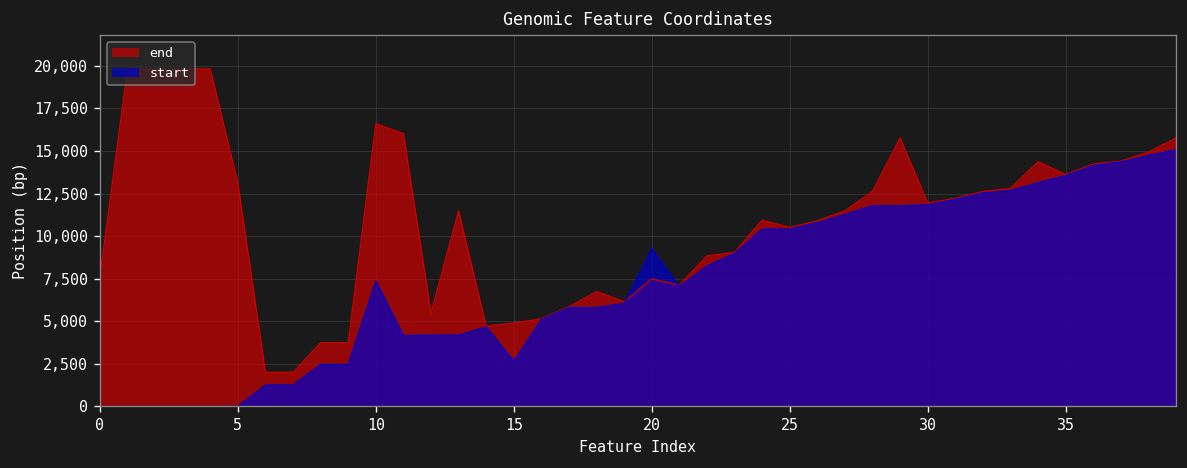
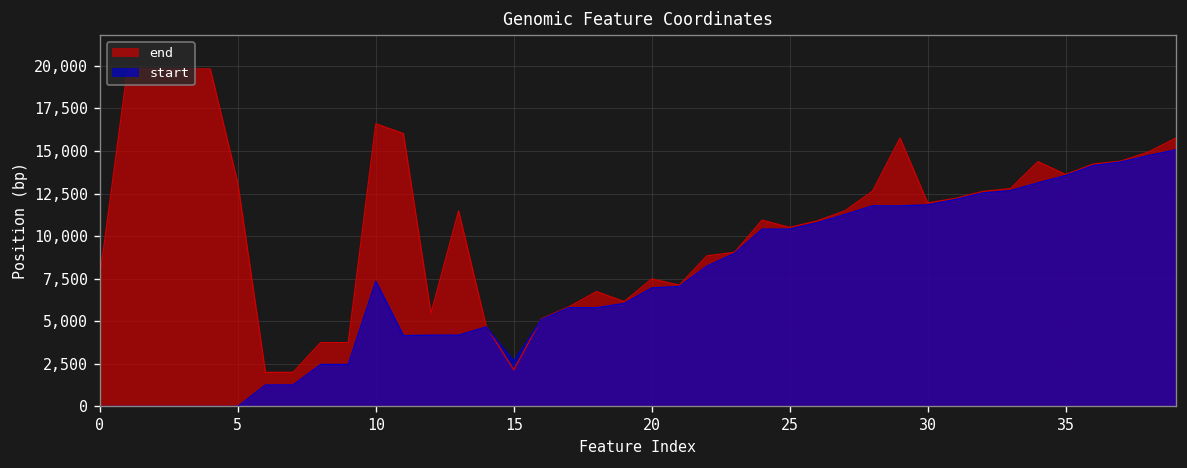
end, 15: 4,900 -> 2,200
start, 20: 9,300 -> 7,000
